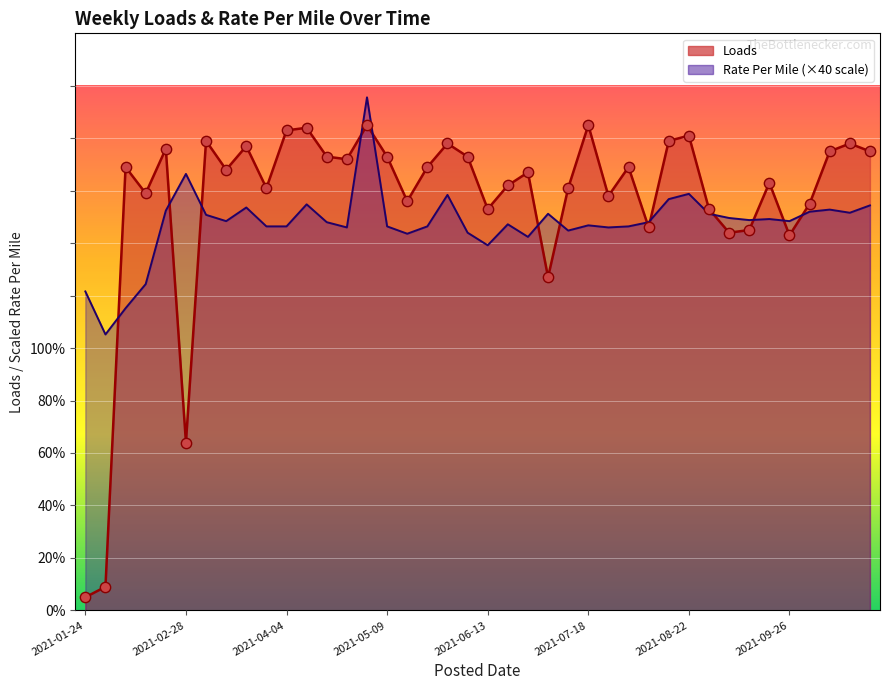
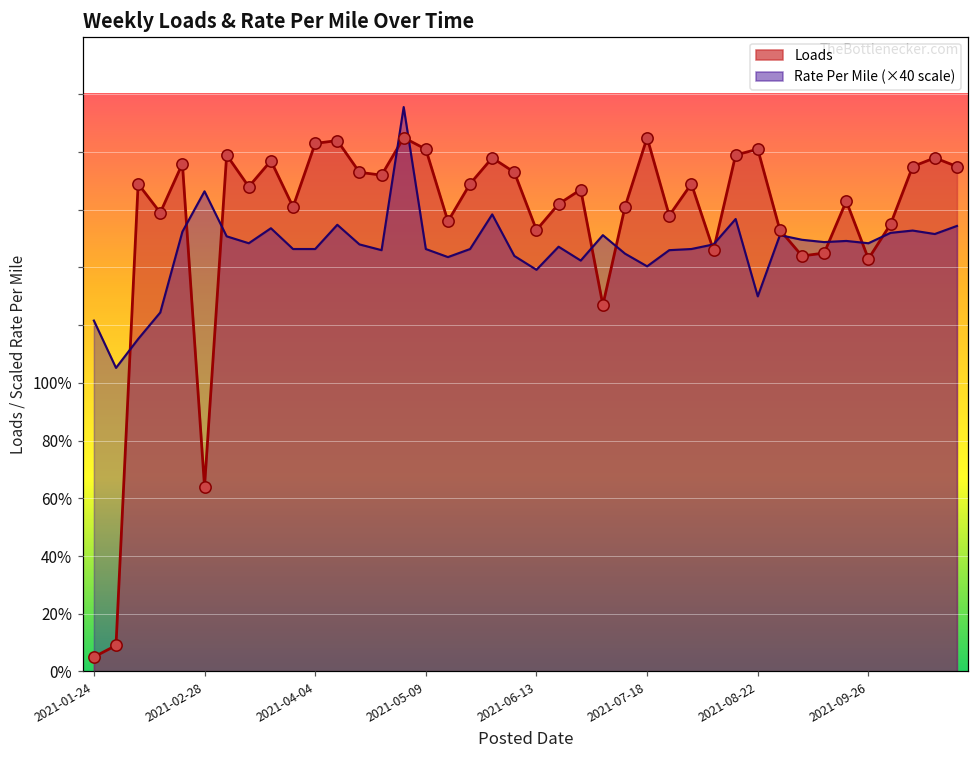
Loads, 2021-05-09: 173% -> 181%
Rate Per Mile (×40 scale), 2021-07-18: 147% -> 140%
Rate Per Mile (×40 scale), 2021-08-22: 159% -> 130%
